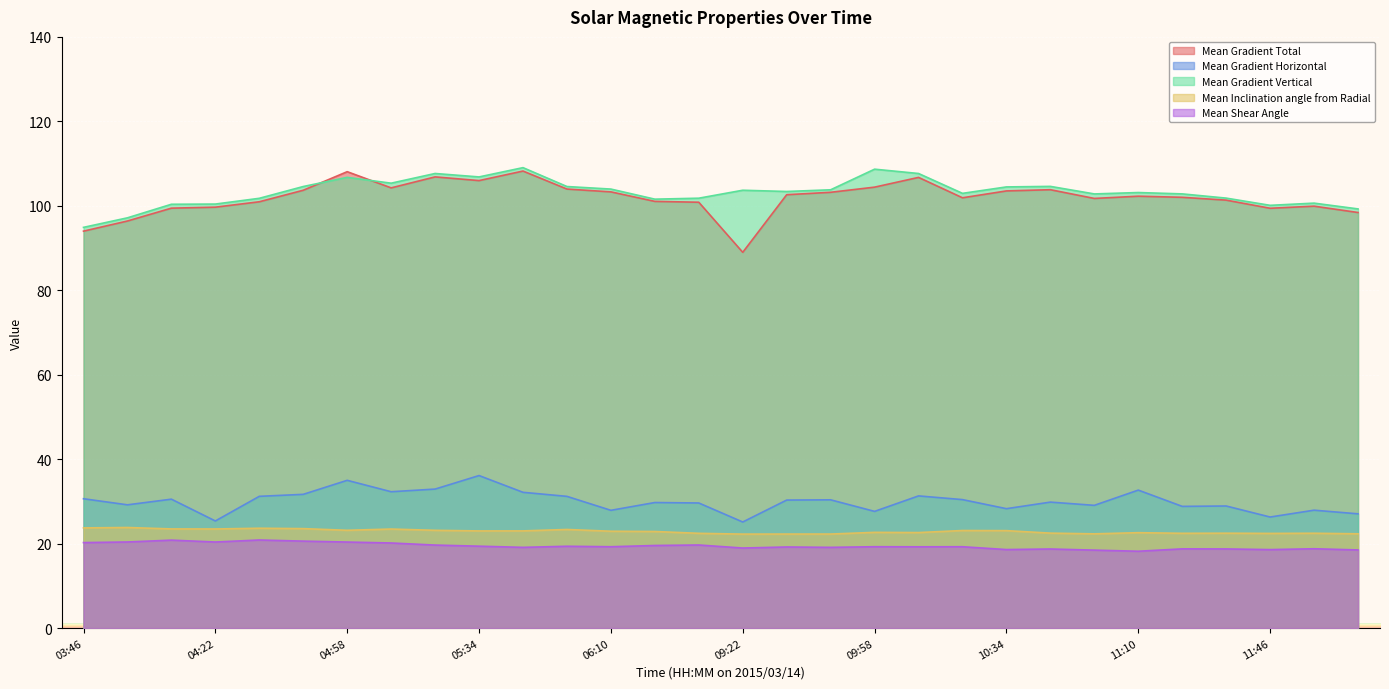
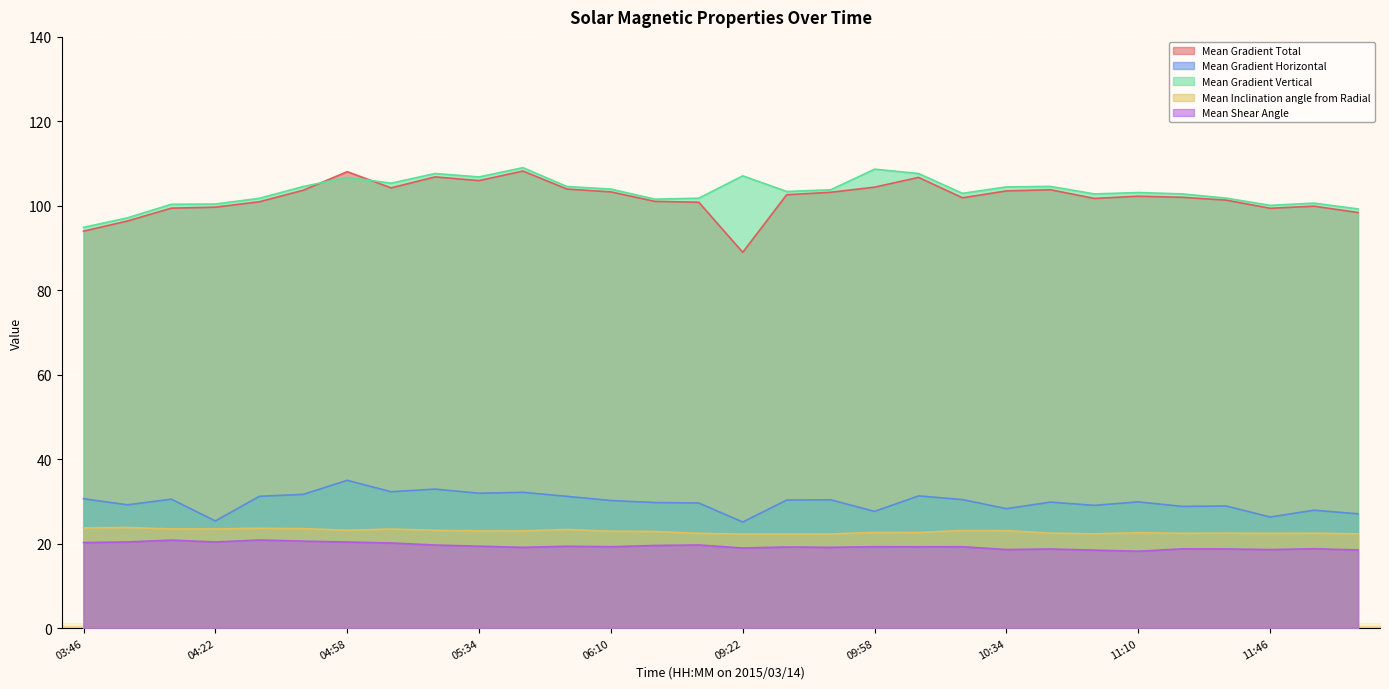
Mean Gradient Horizontal, 05:34: 36 -> 32
Mean Gradient Horizontal, 06:10: 28 -> 30
Mean Gradient Vertical, 09:22: 104 -> 107
Mean Gradient Horizontal, 11:10: 33 -> 30
